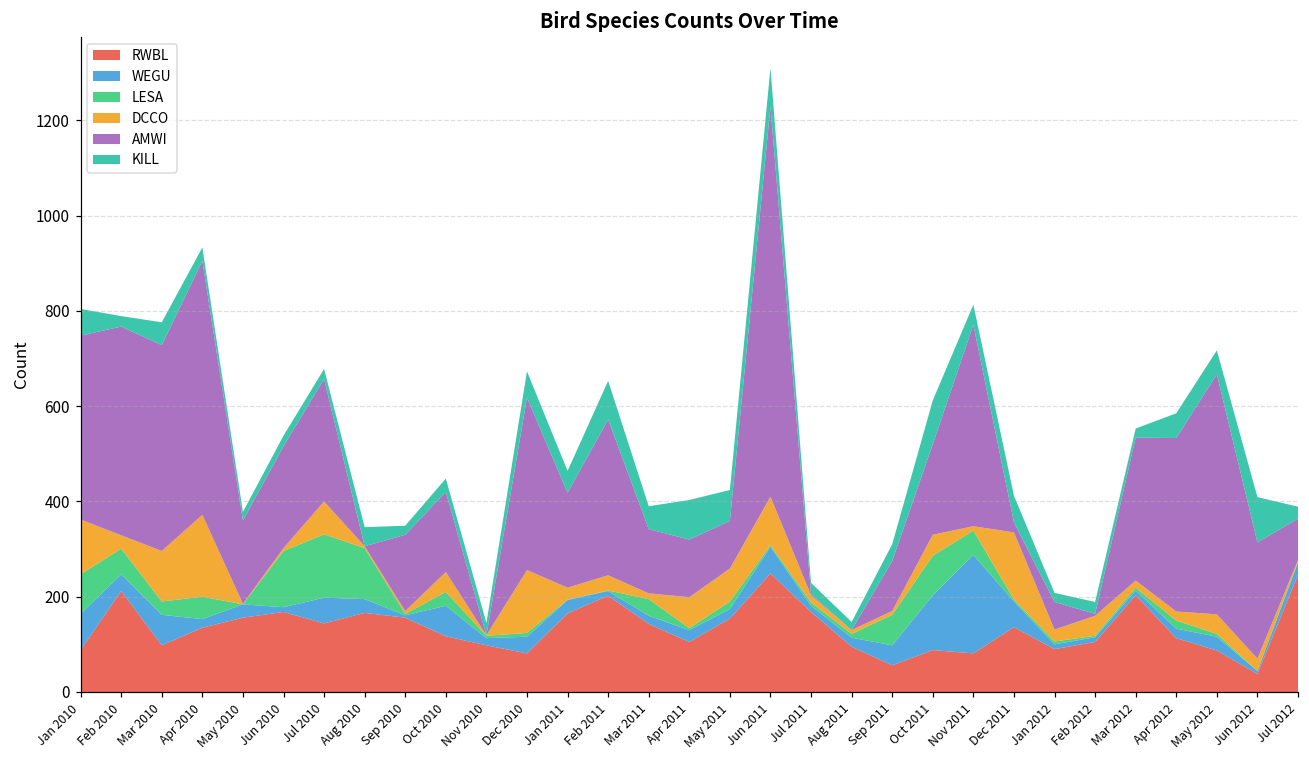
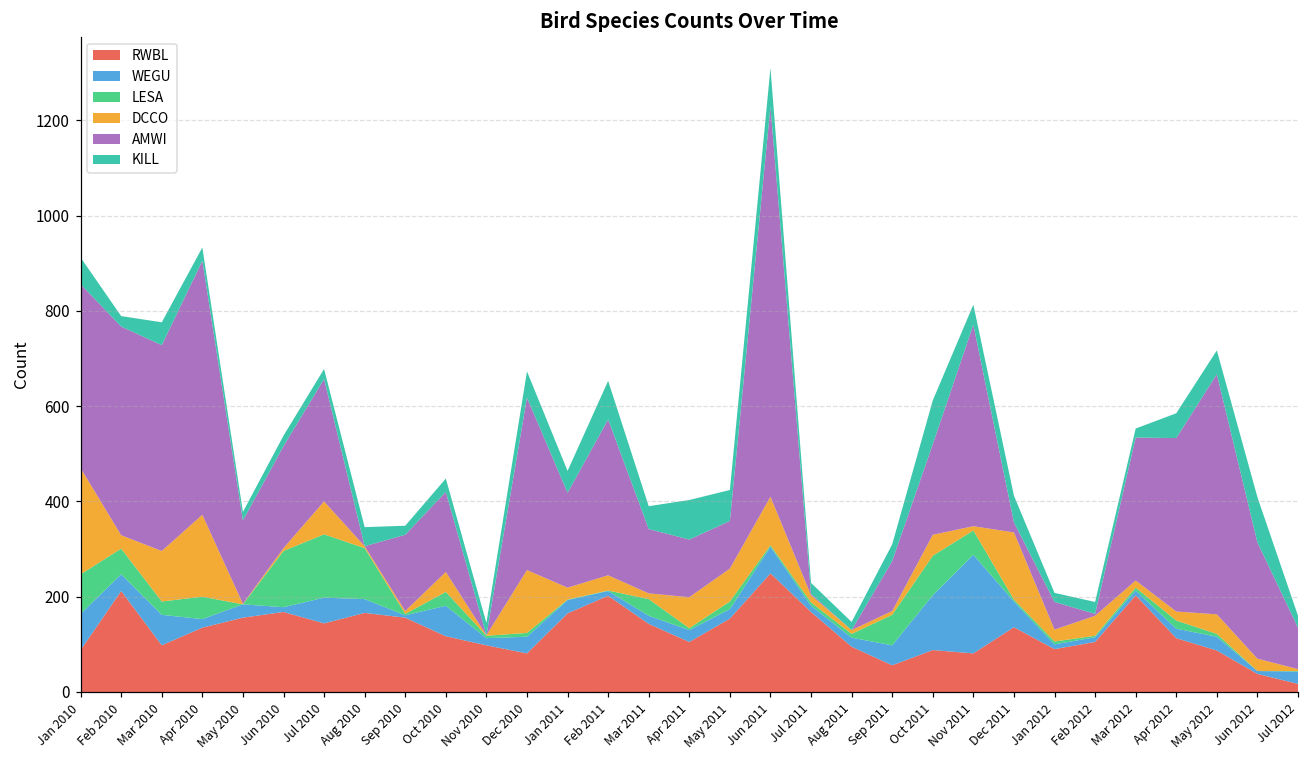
DCCO, Jan 2010: 120 -> 220
RWBL, Jul 2012: 250 -> 20
